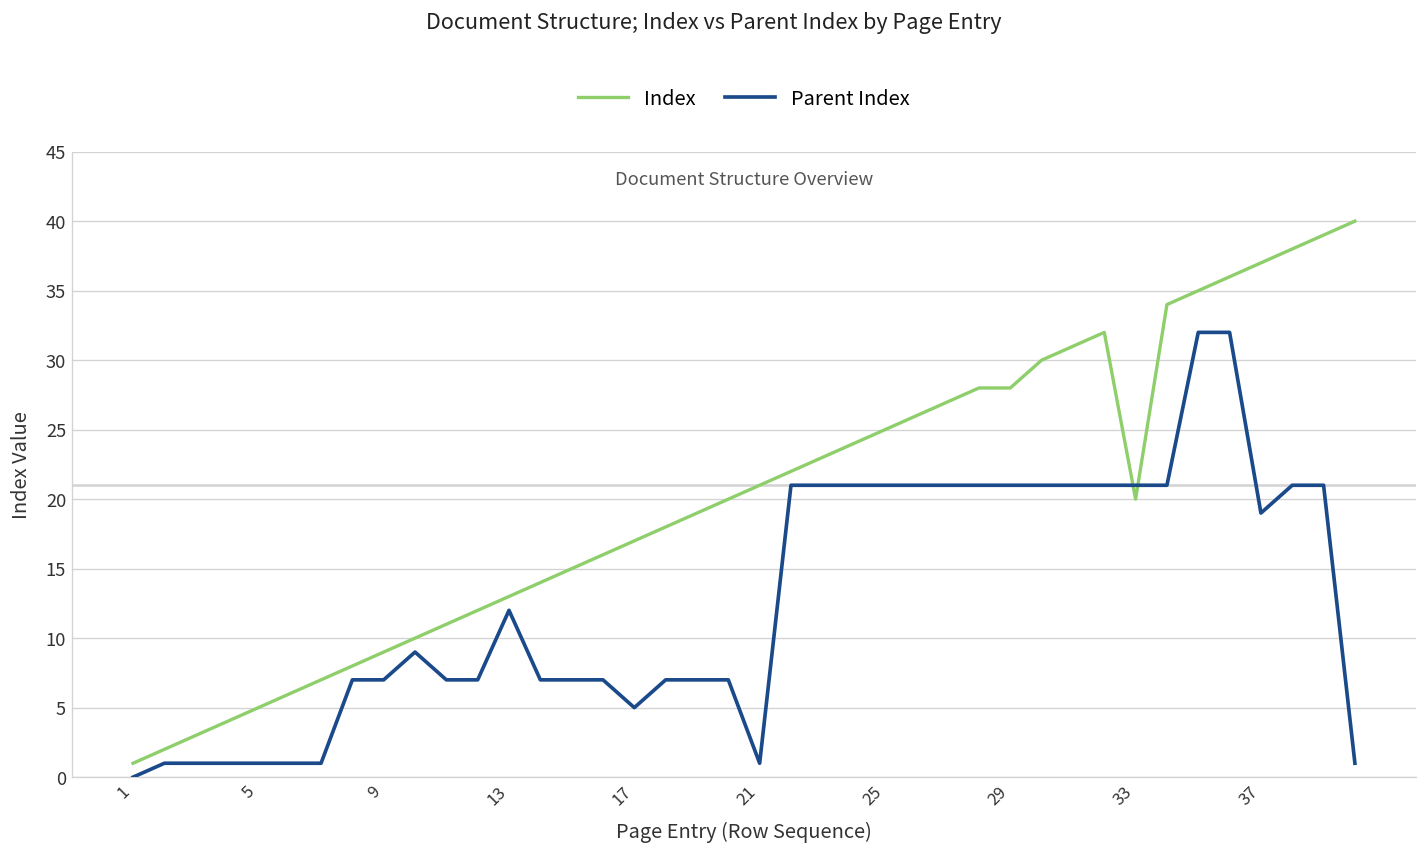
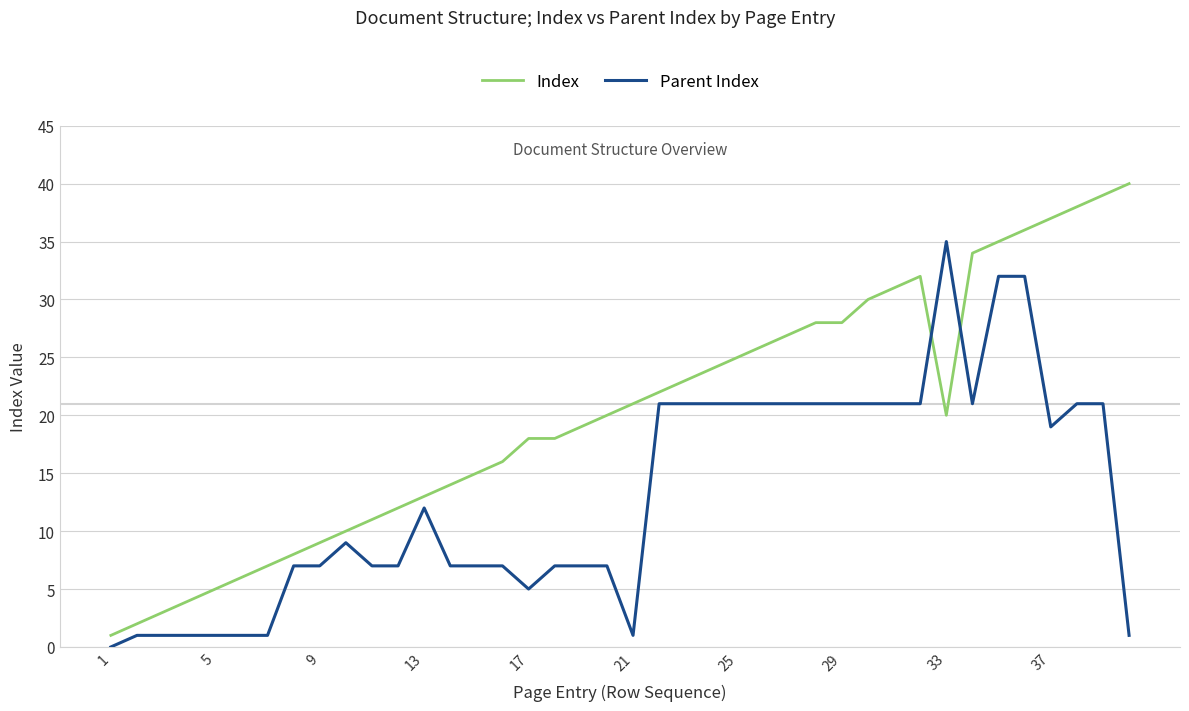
Index, 17: 17 -> 18
Parent Index, 33: 21 -> 35
